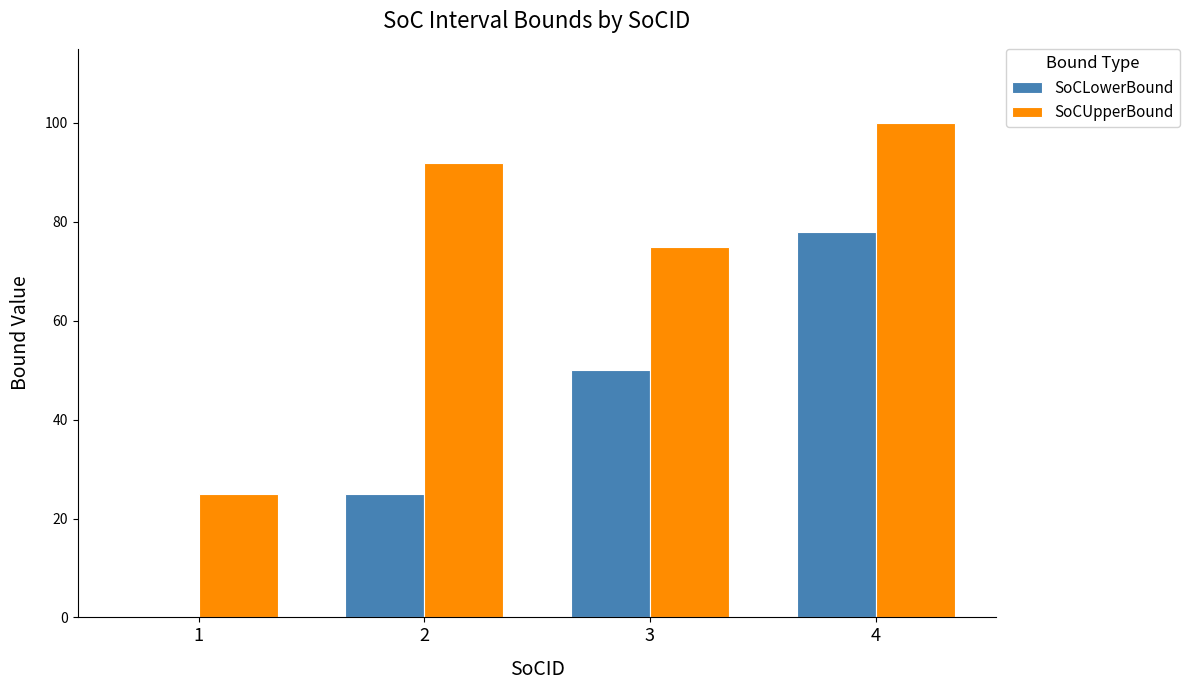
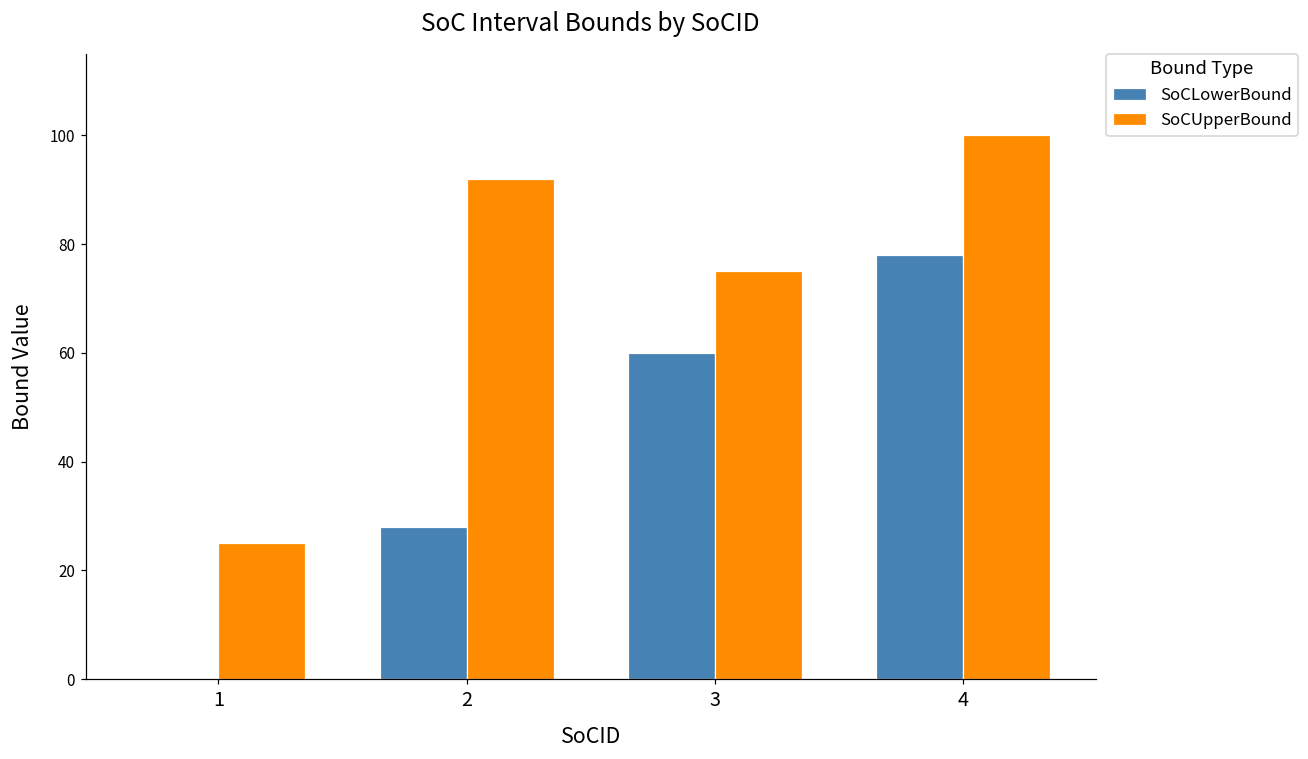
SoCLowerBound, 2: 25 -> 28
SoCLowerBound, 3: 50 -> 60
